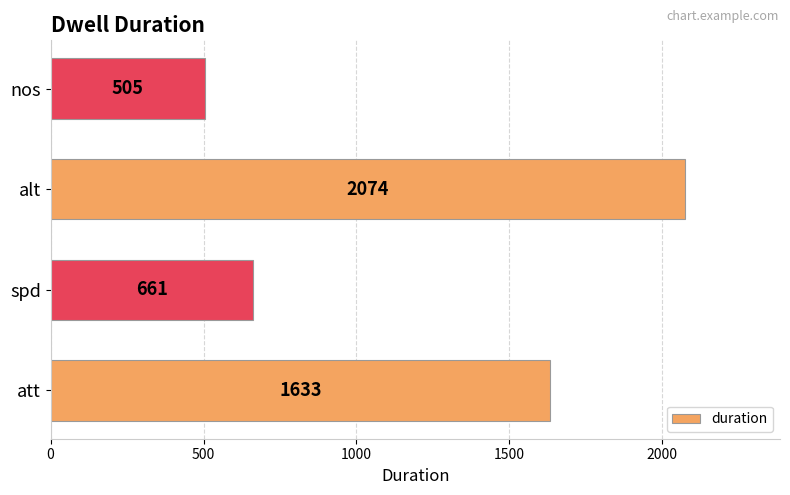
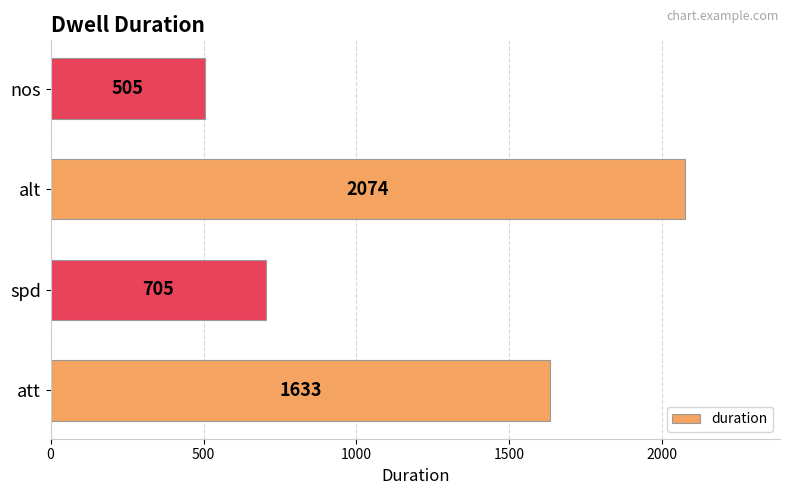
spd: 661 -> 705
